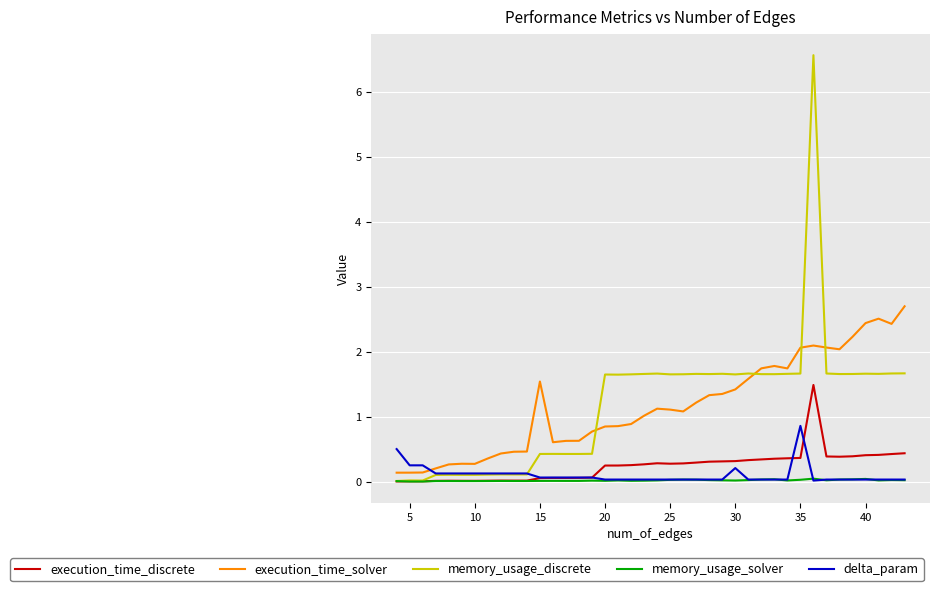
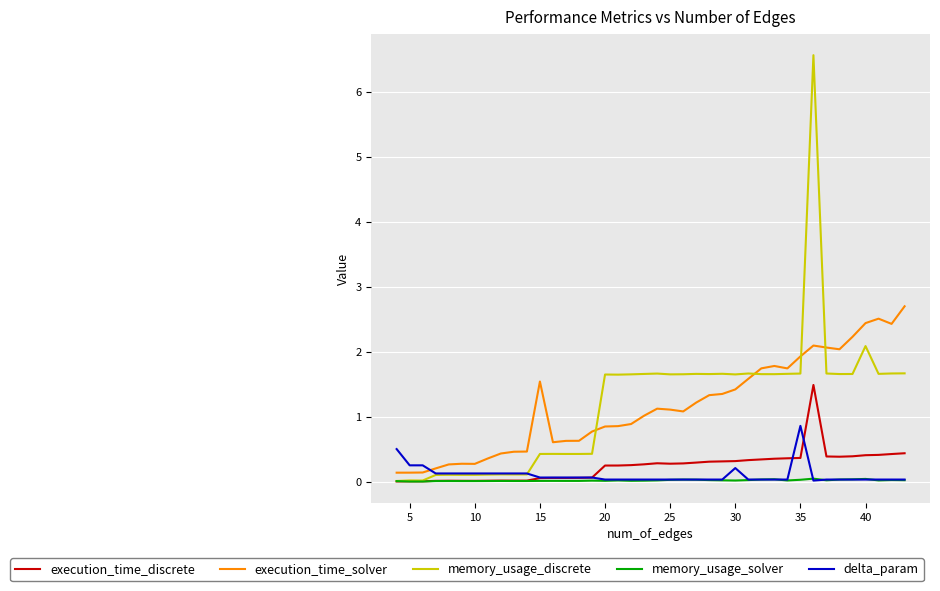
execution_time_solver, 35: 2.1 -> 1.9
memory_usage_discrete, 40: 1.7 -> 2.1
